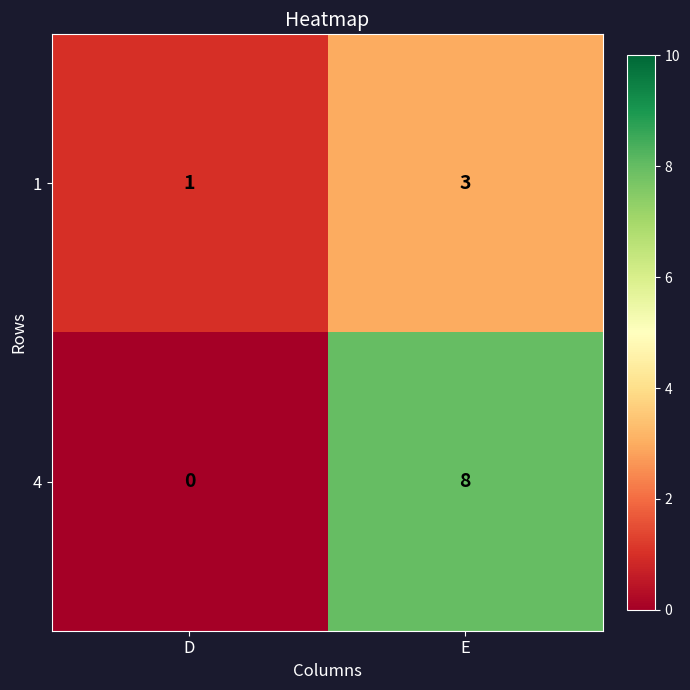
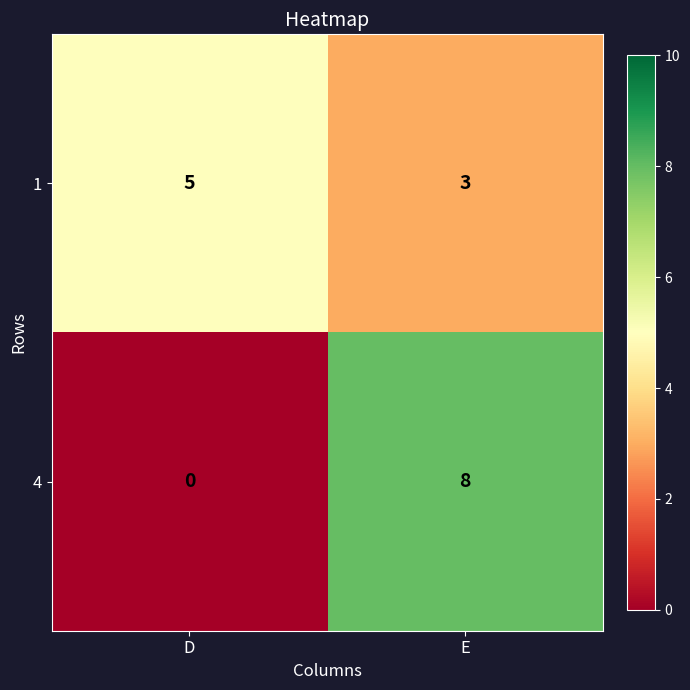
1, D: 1 -> 5
